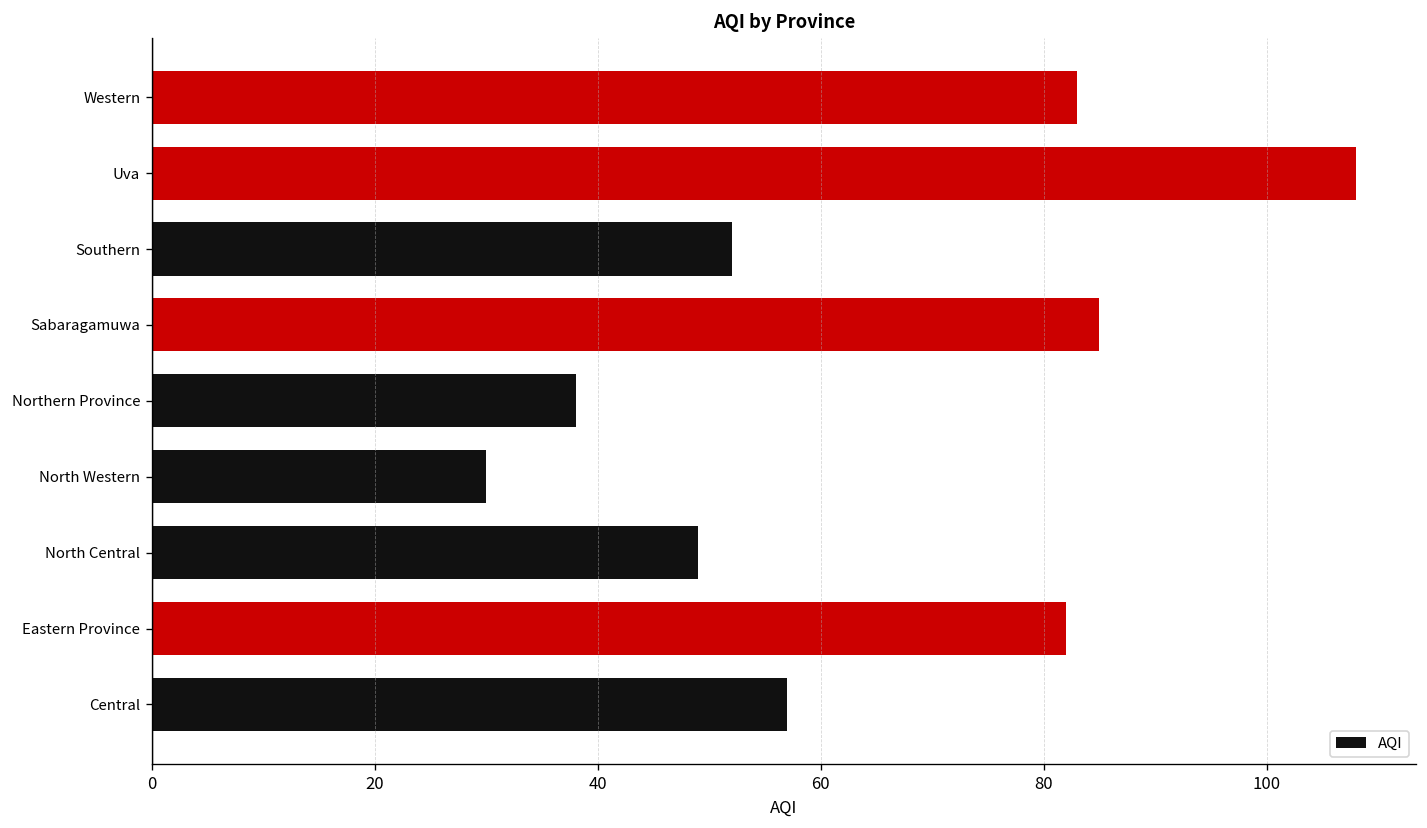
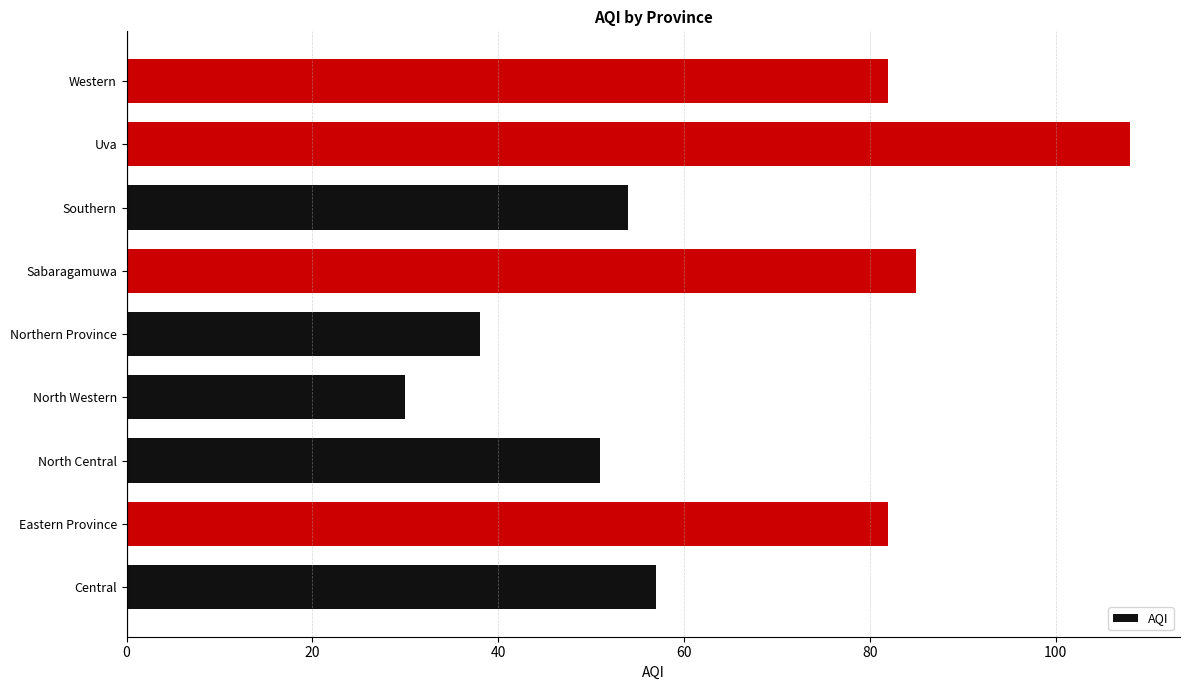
Western: 83 -> 82
Southern: 52 -> 54
North Central: 49 -> 51
